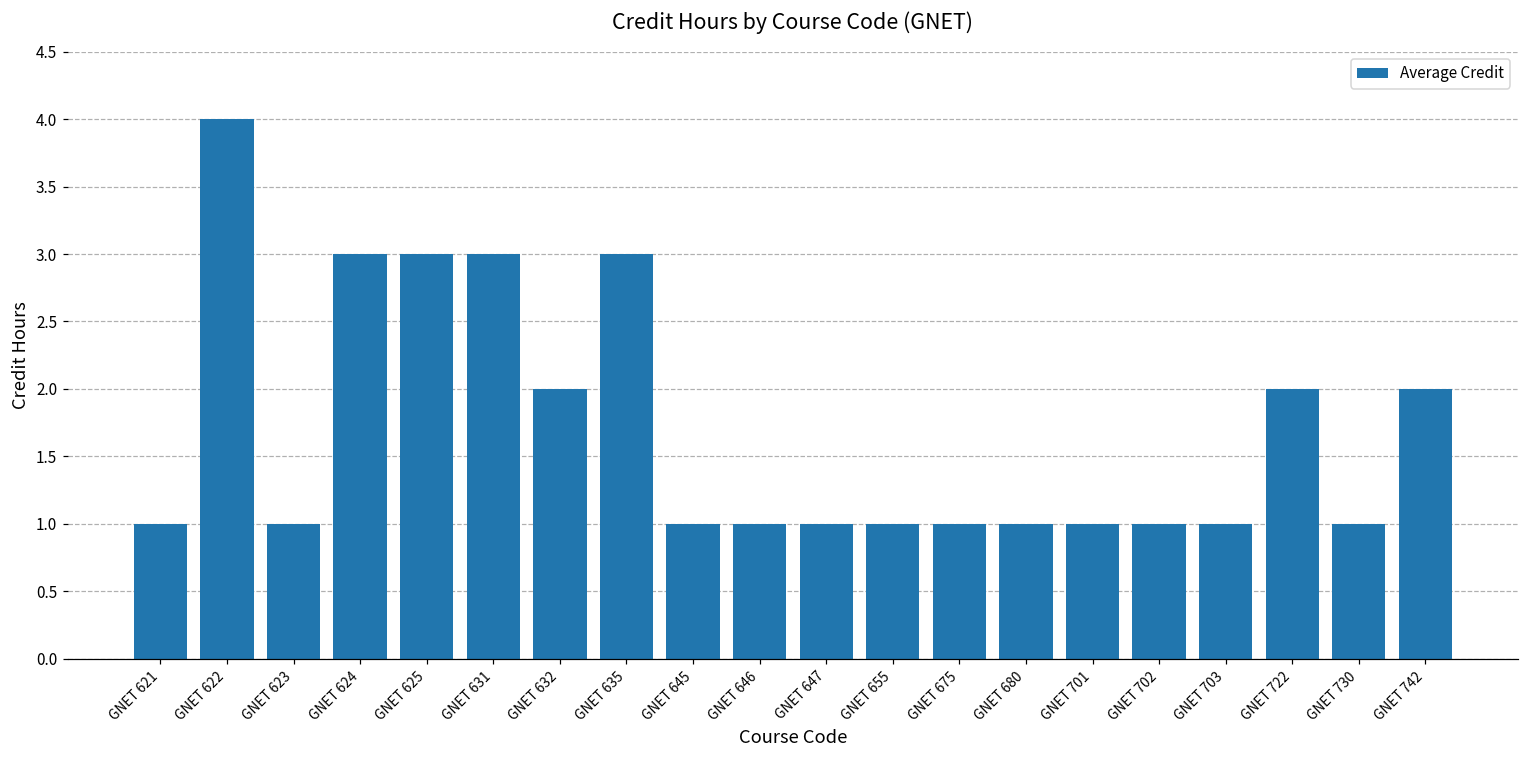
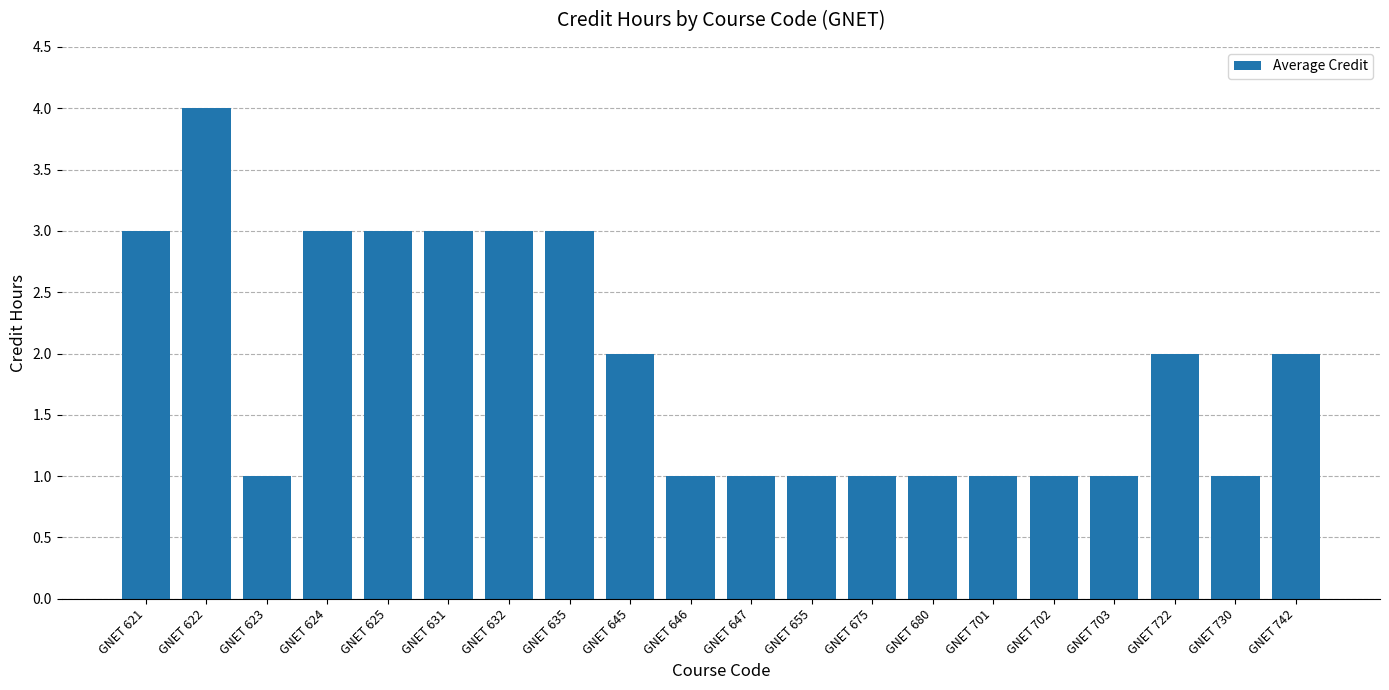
GNET 621: 1 -> 3
GNET 632: 2 -> 3
GNET 645: 1 -> 2
